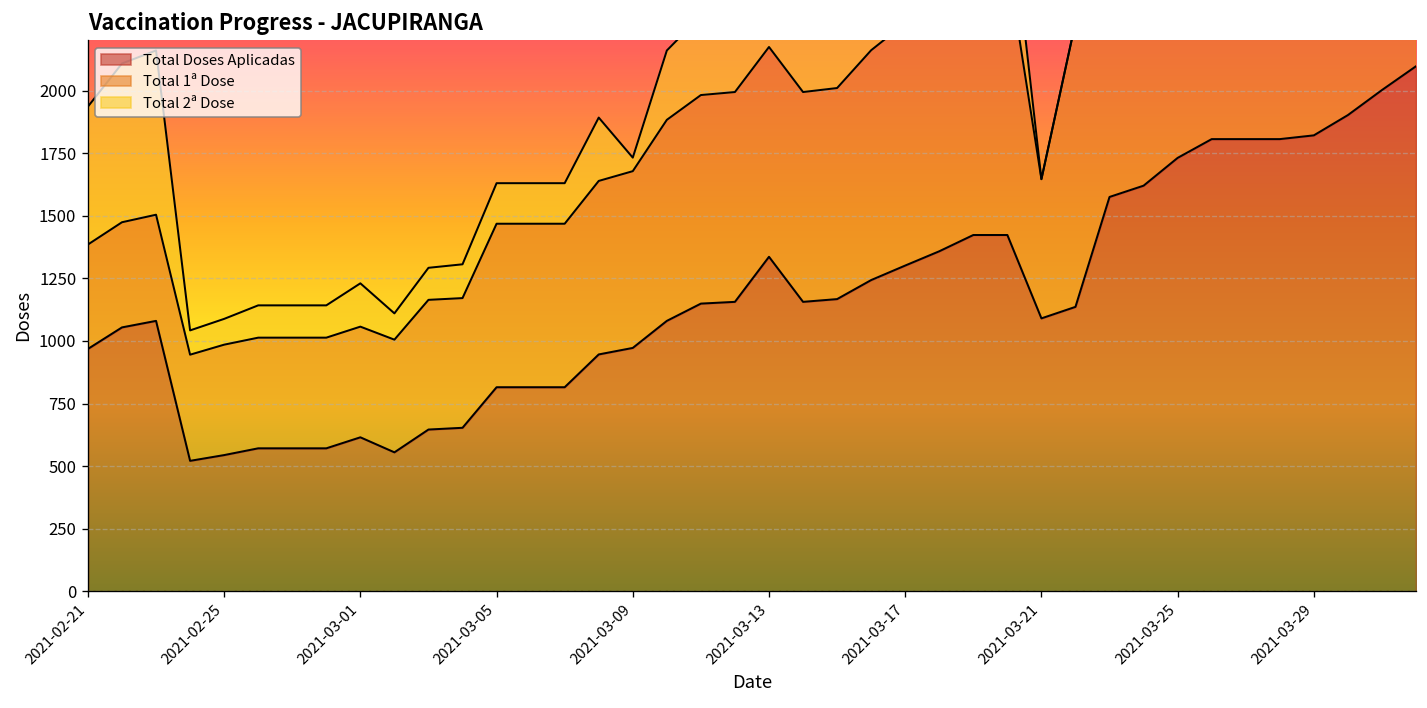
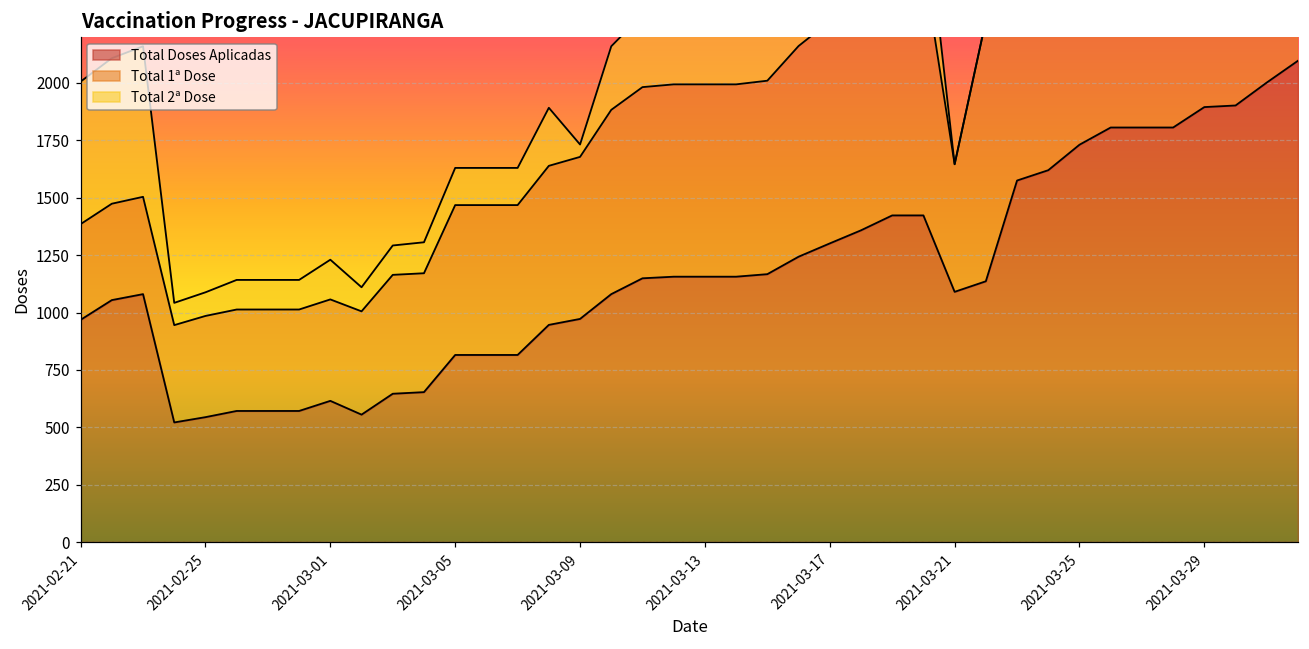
Total 2ª Dose, 2021-02-21: 550 -> 620
Total Doses Aplicadas, 2021-03-13: 1340 -> 1160
Total Doses Aplicadas, 2021-03-29: 1820 -> 1900
